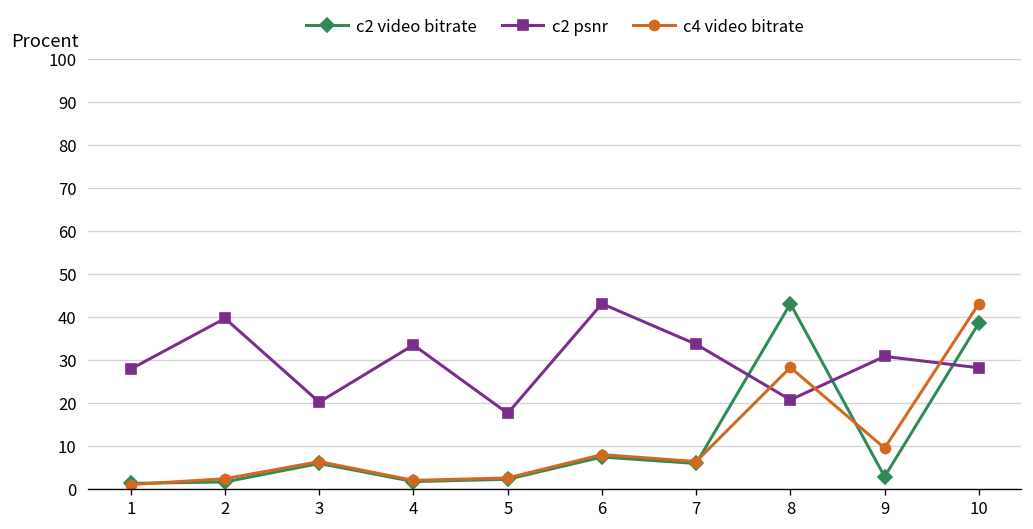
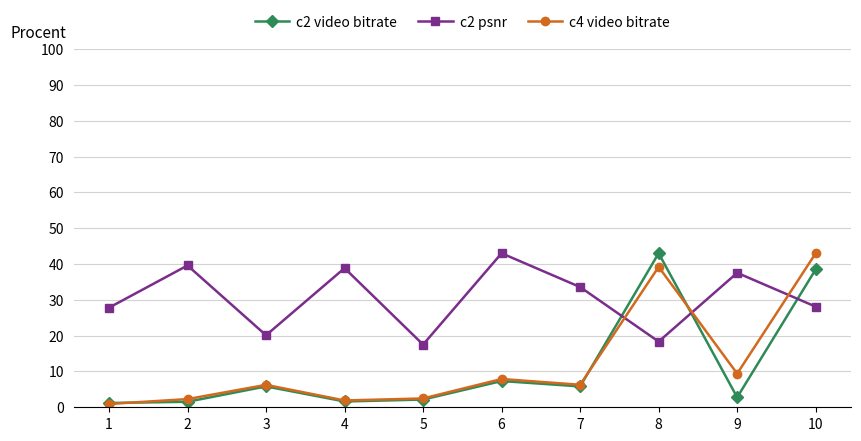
c2 psnr, 4: 33 -> 39
c2 psnr, 8: 21 -> 18
c4 video bitrate, 8: 28 -> 39
c2 psnr, 9: 31 -> 38
